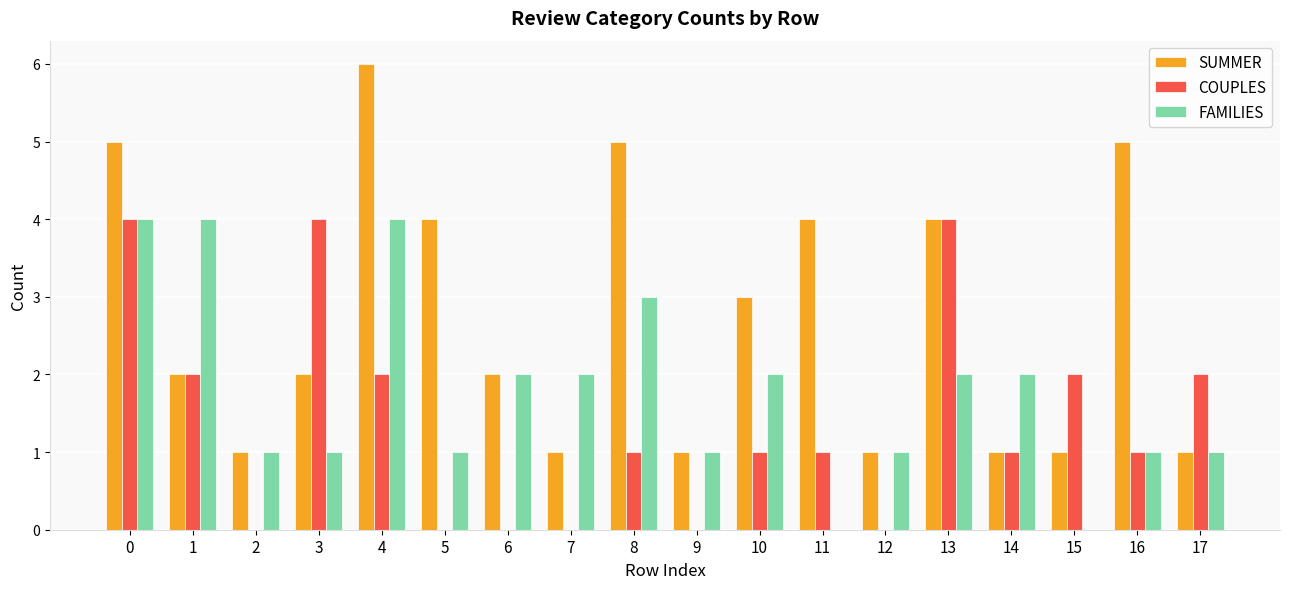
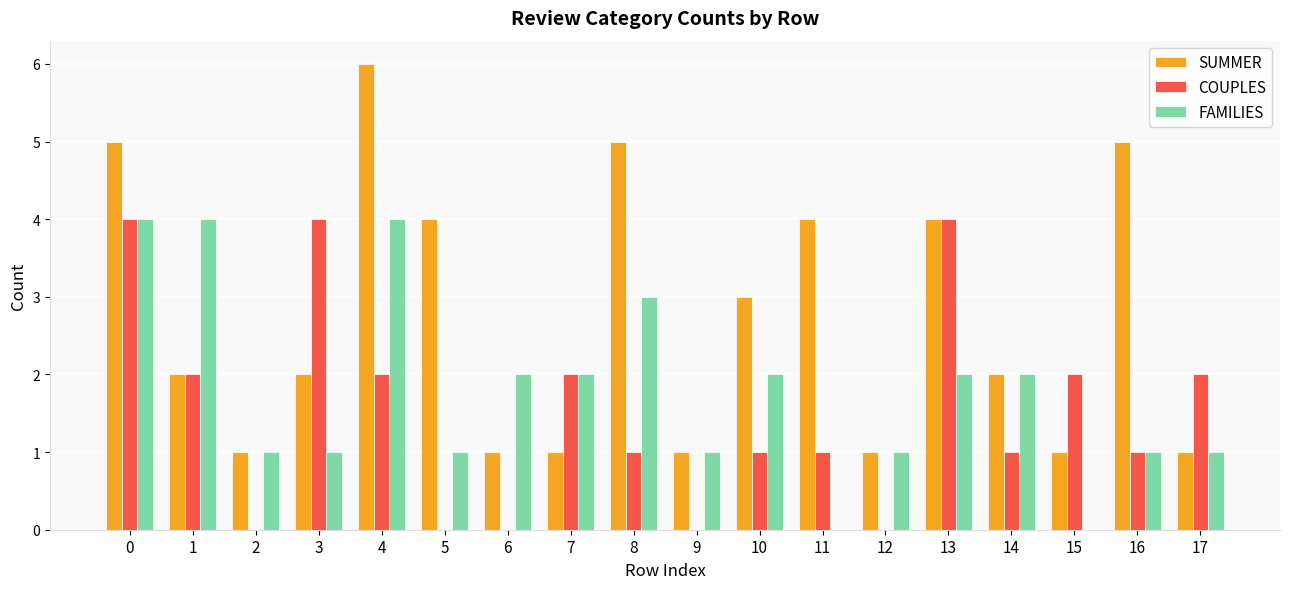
SUMMER, 6: 2 -> 1
COUPLES, 7: 0 -> 2
SUMMER, 14: 1 -> 2
